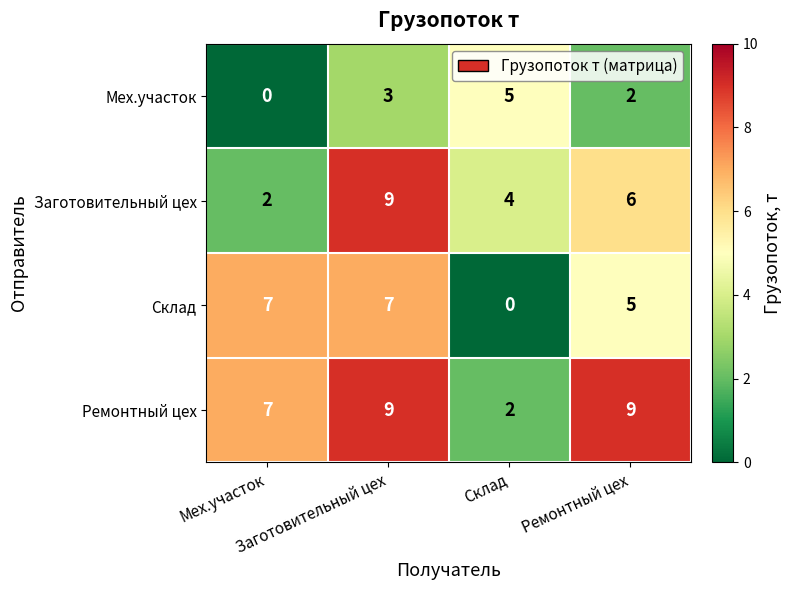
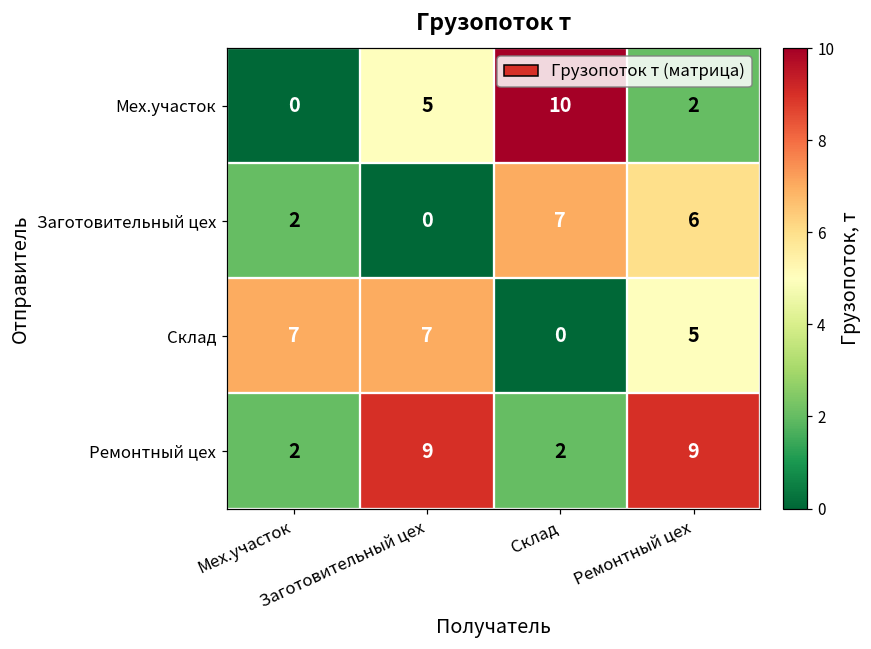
Мех.участок, Заготовительный цех: 3 -> 5
Мех.участок, Склад: 5 -> 10
Заготовительный цех, Заготовительный цех: 9 -> 0
Заготовительный цех, Склад: 4 -> 7
Ремонтный цех, Мех.участок: 7 -> 2
